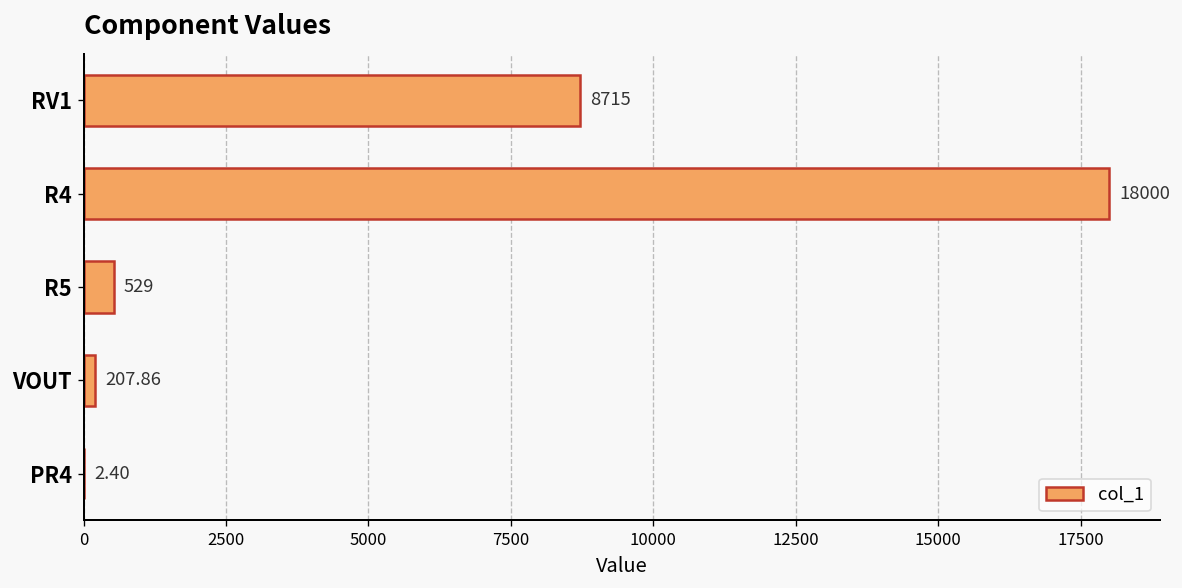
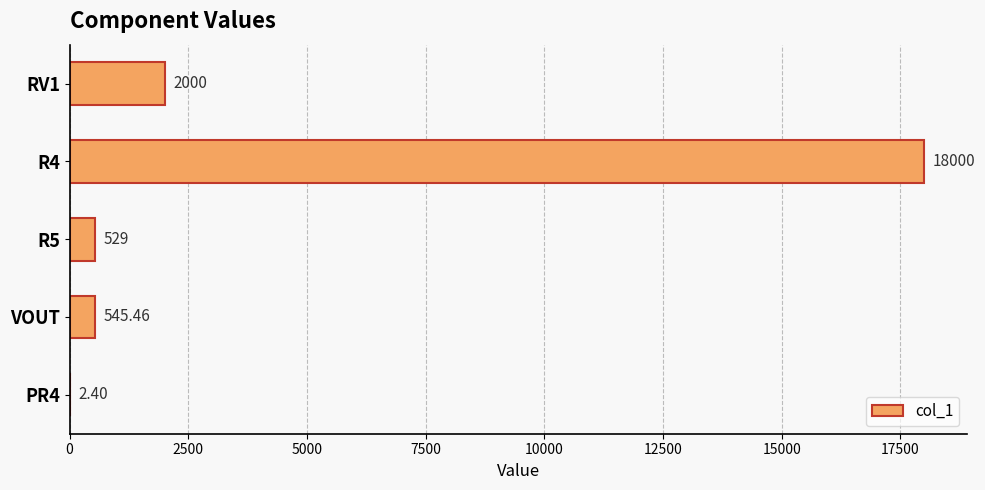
RV1: 8715 -> 2000
VOUT: 207.86 -> 545.46
